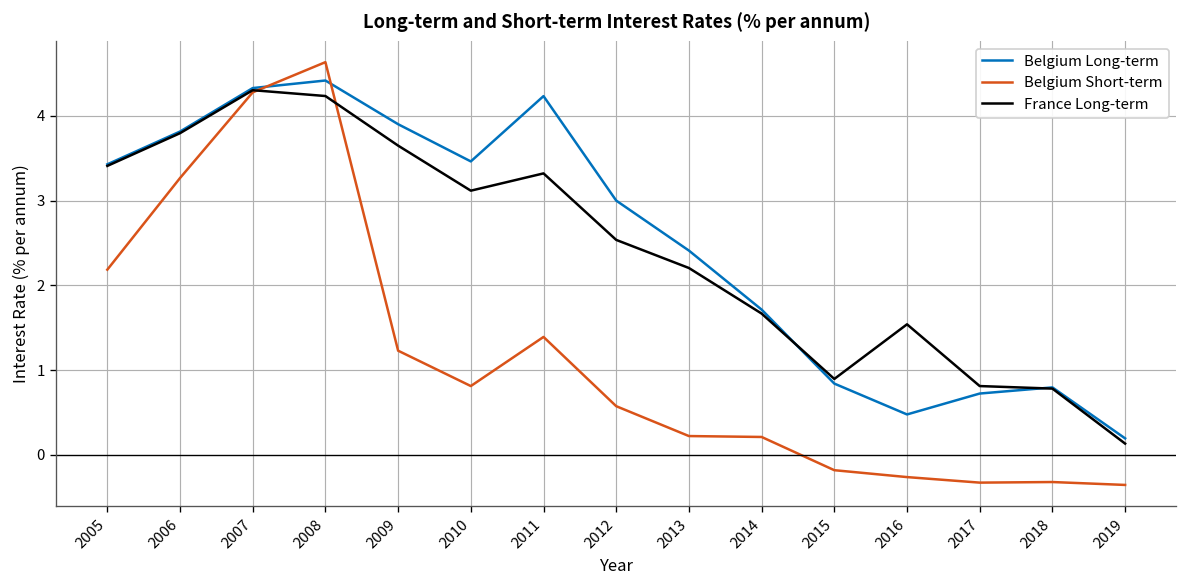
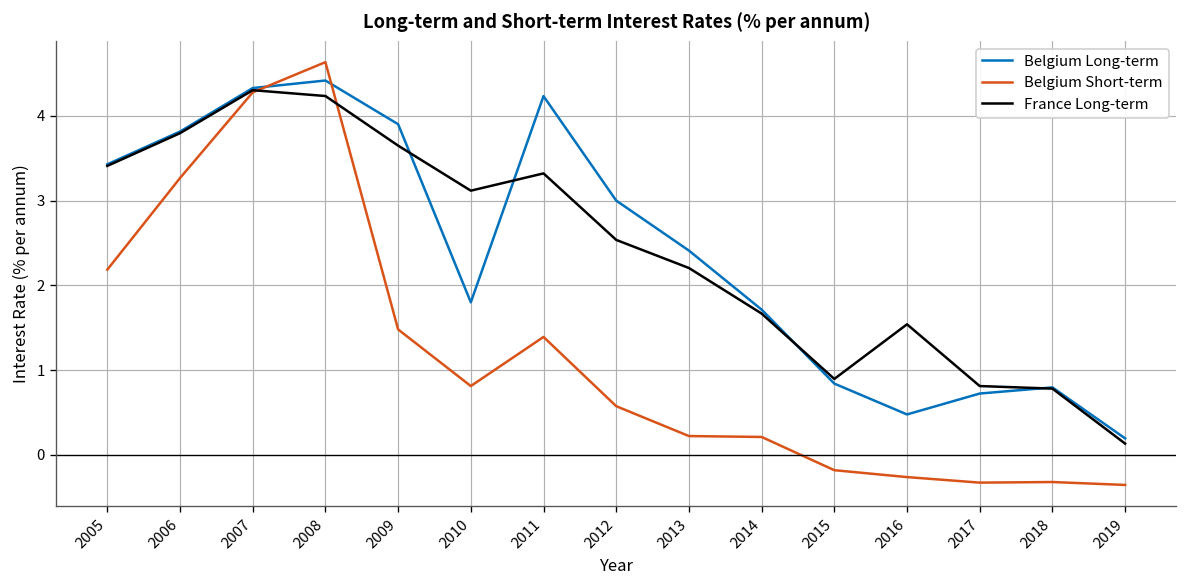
Belgium Short-term, 2009: 1.2 -> 1.5
Belgium Long-term, 2010: 3.5 -> 1.8
